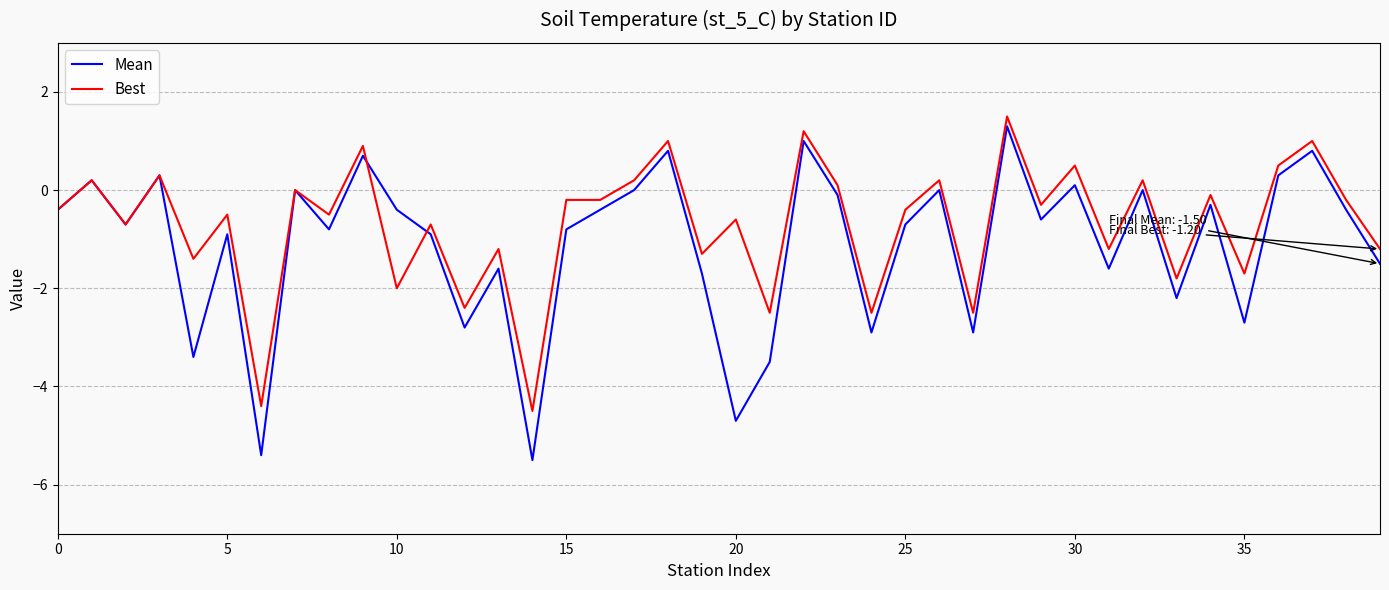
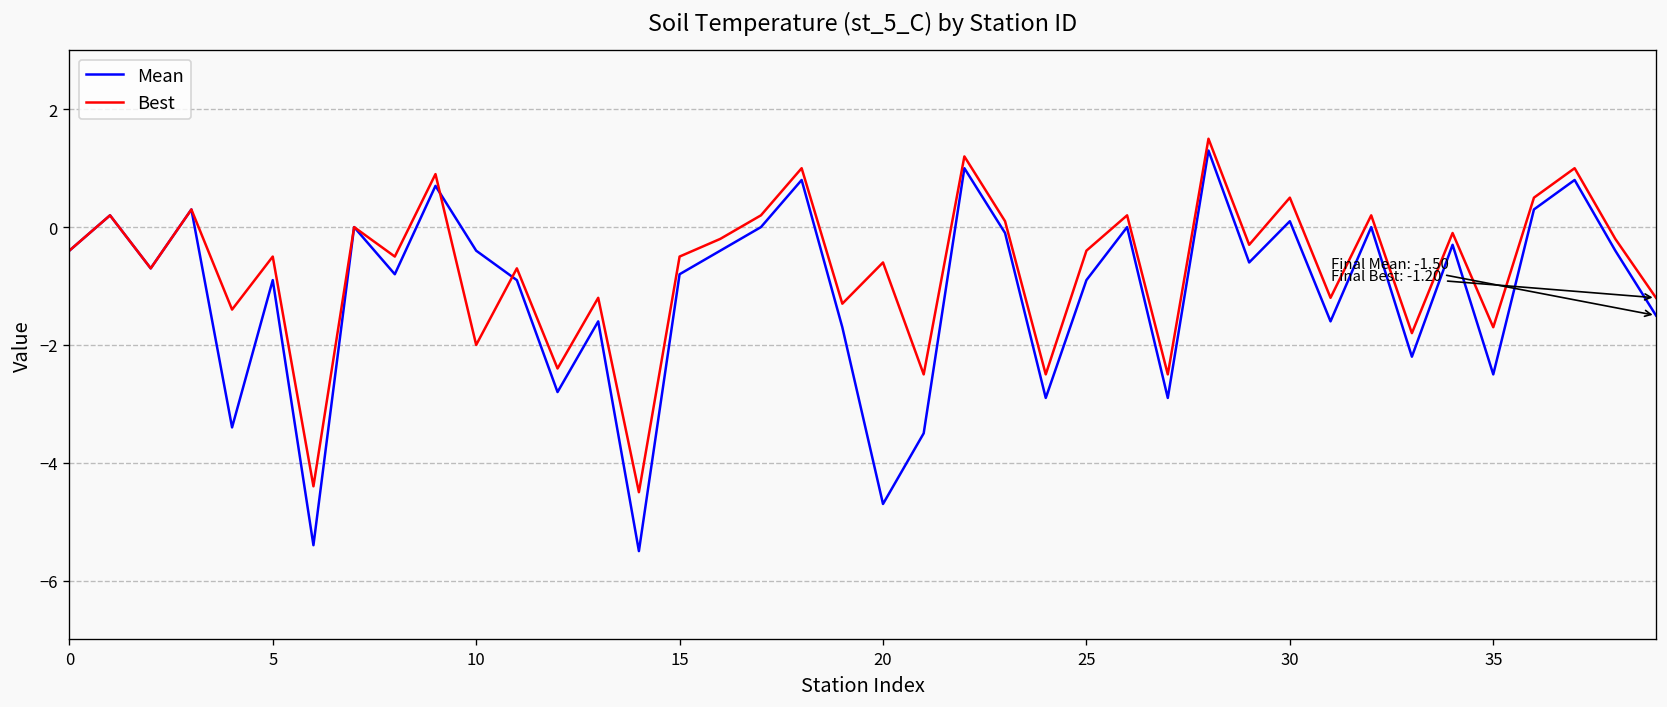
Best, 15: -0.2 -> -0.5
Mean, 25: -0.7 -> -0.9
Mean, 35: -2.7 -> -2.5
